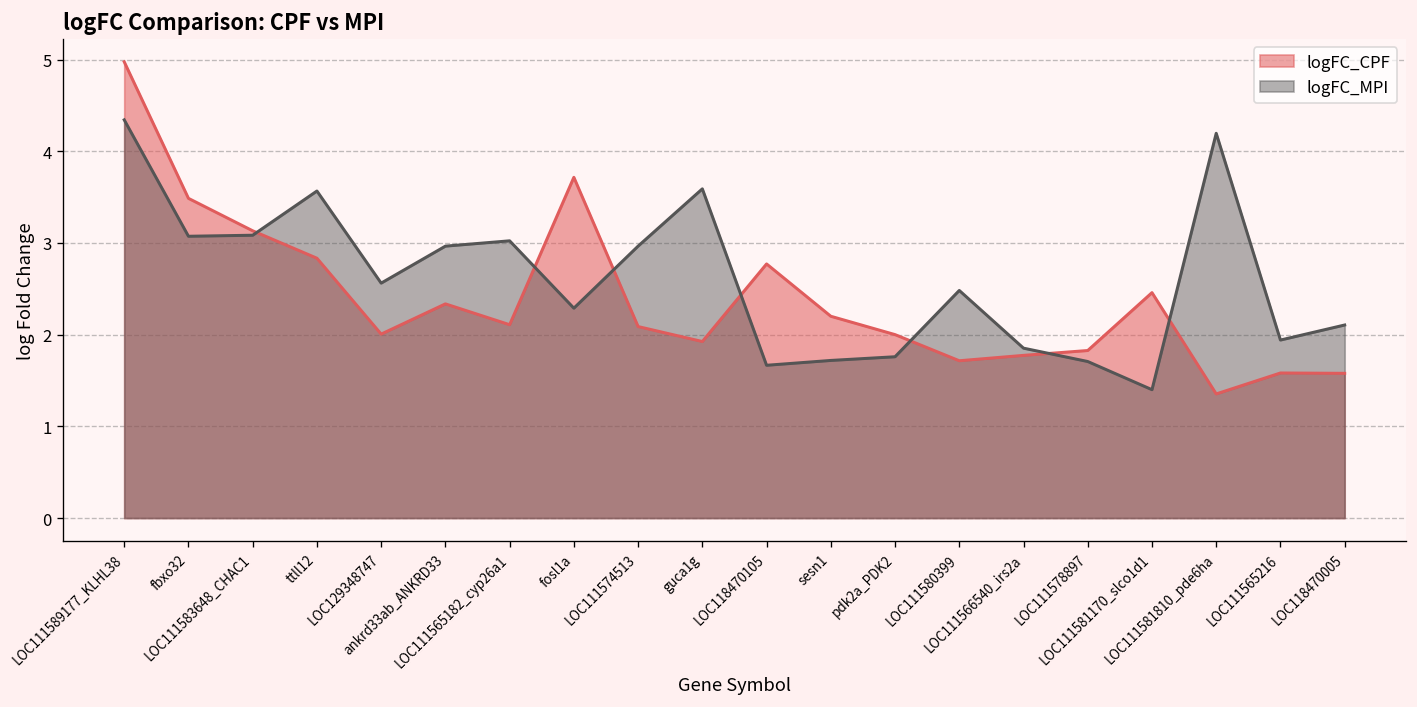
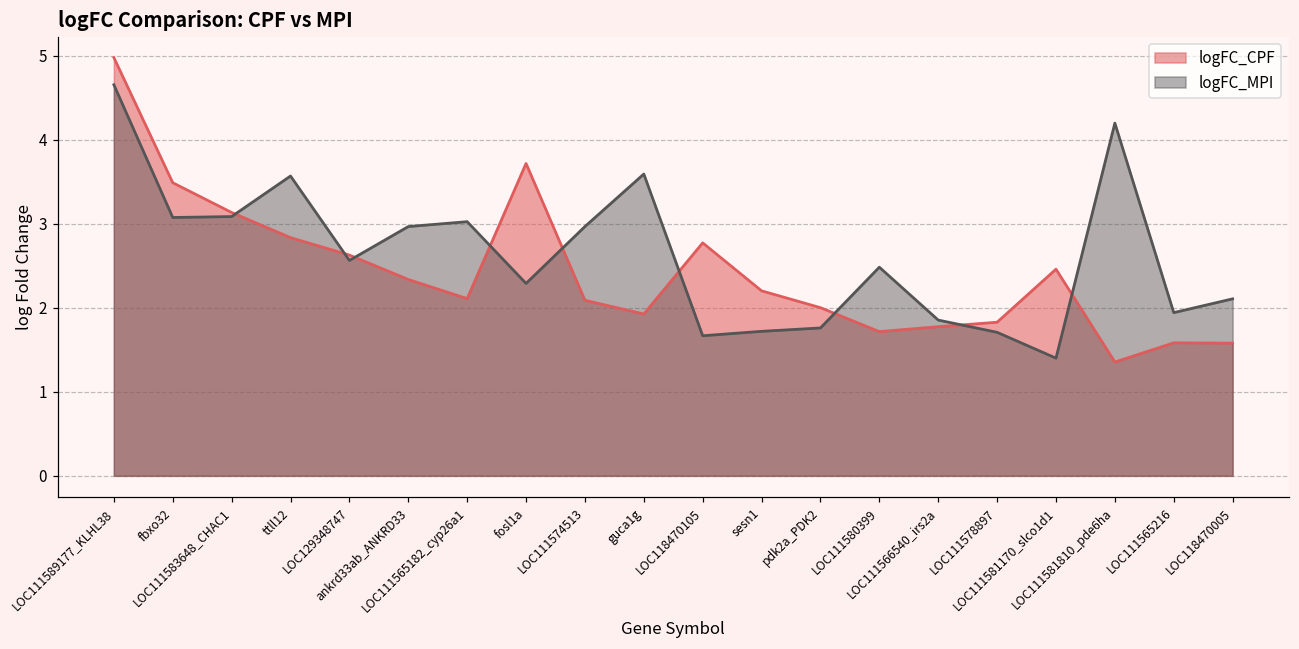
logFC_MPI, LOC111589177_KLHL38: 4.3 -> 4.7
logFC_CPF, LOC129348747: 2.0 -> 2.6
